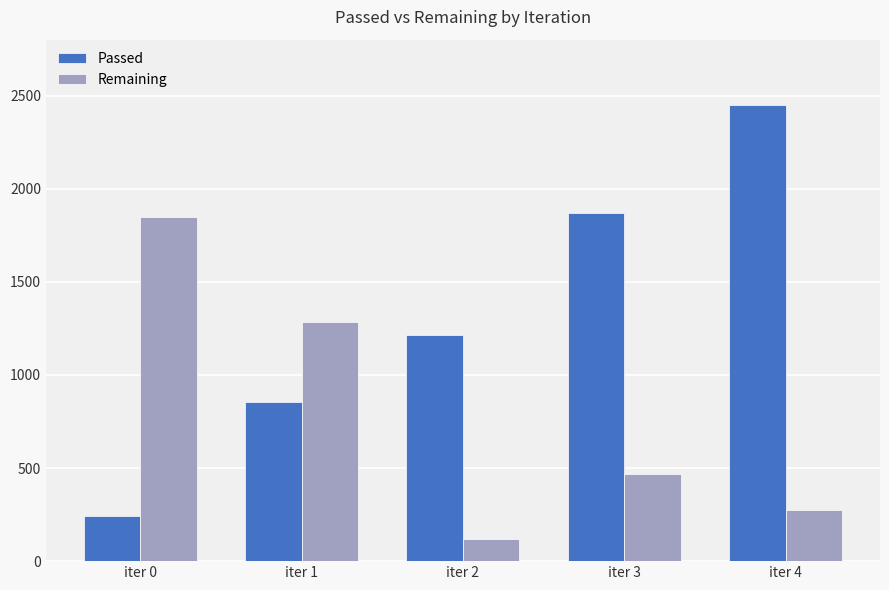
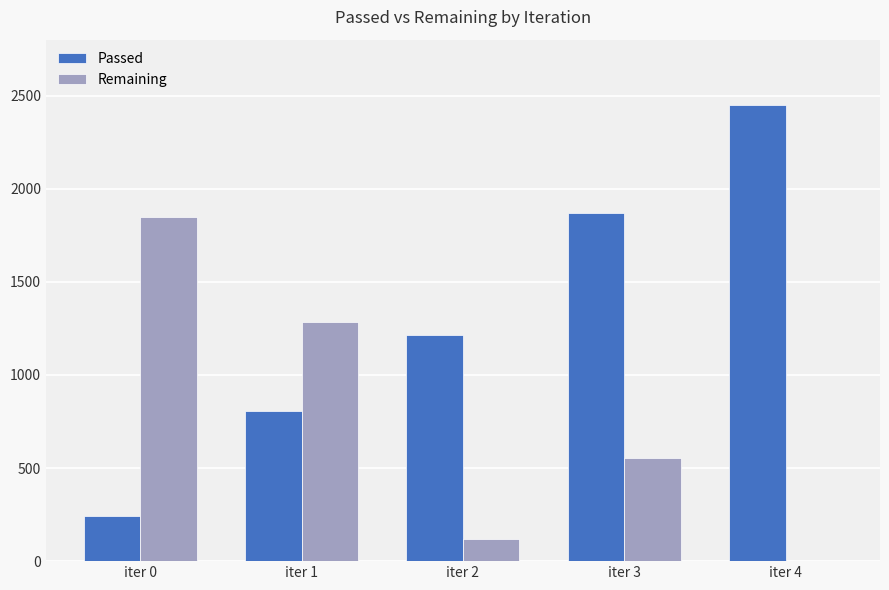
Passed, iter 1: 860 -> 810
Remaining, iter 3: 470 -> 550
Remaining, iter 4: 280 -> 0
